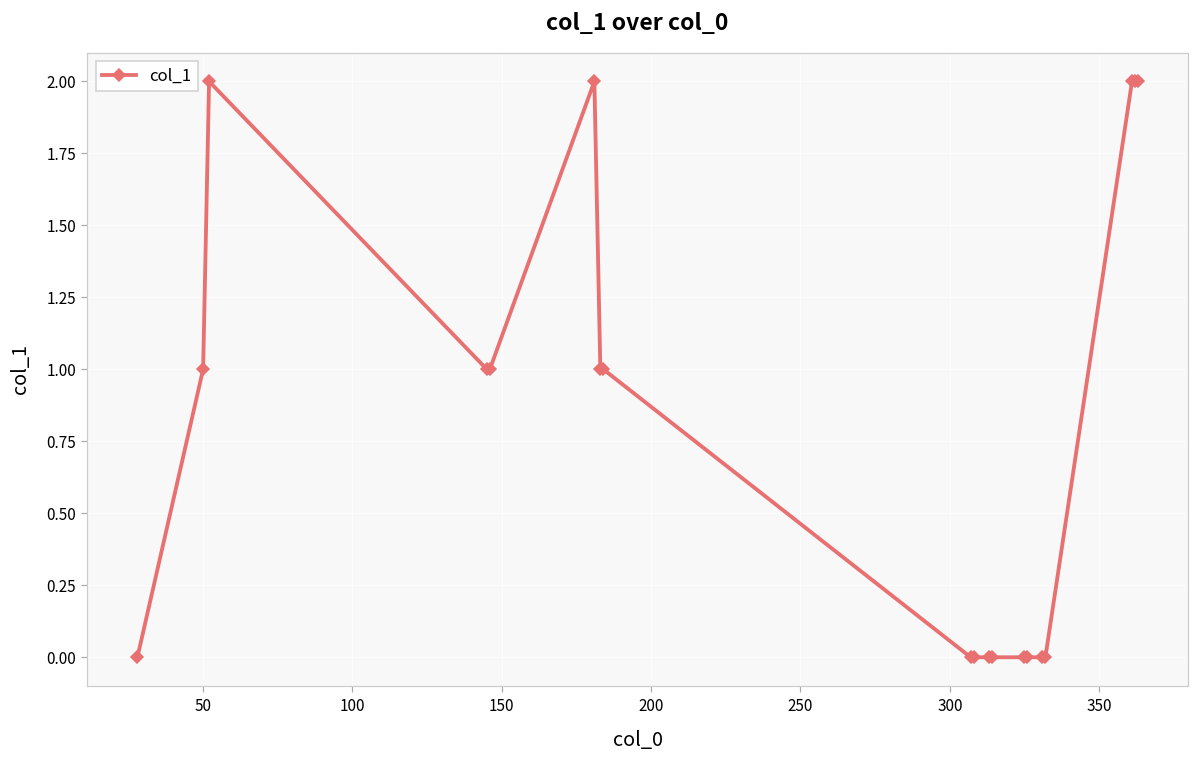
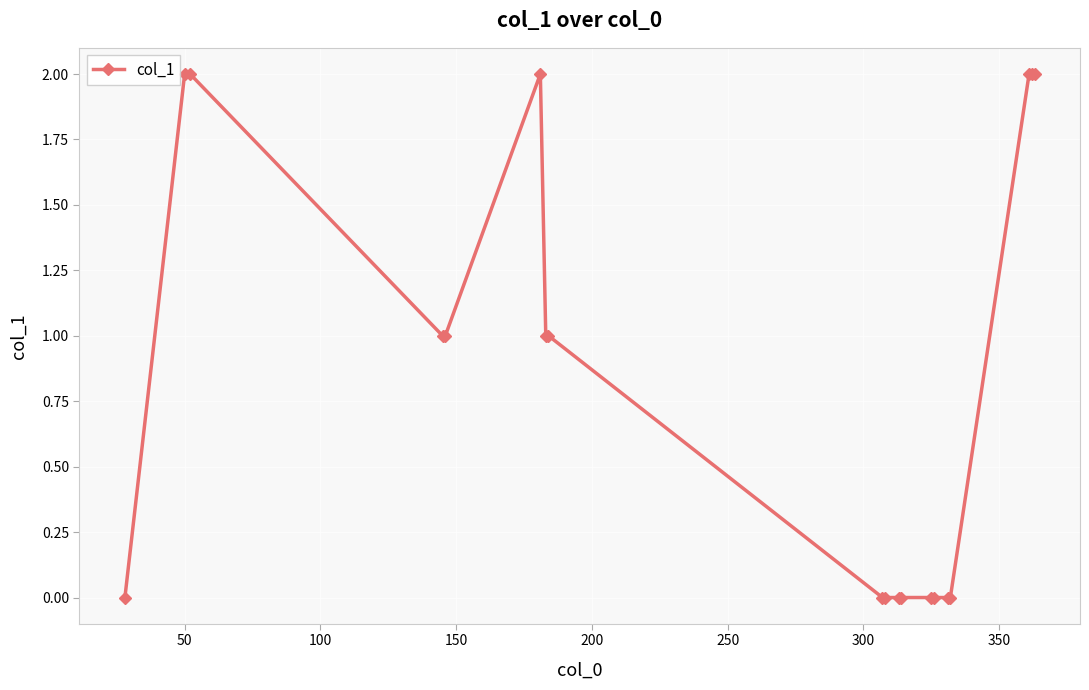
50: 1 -> 2
